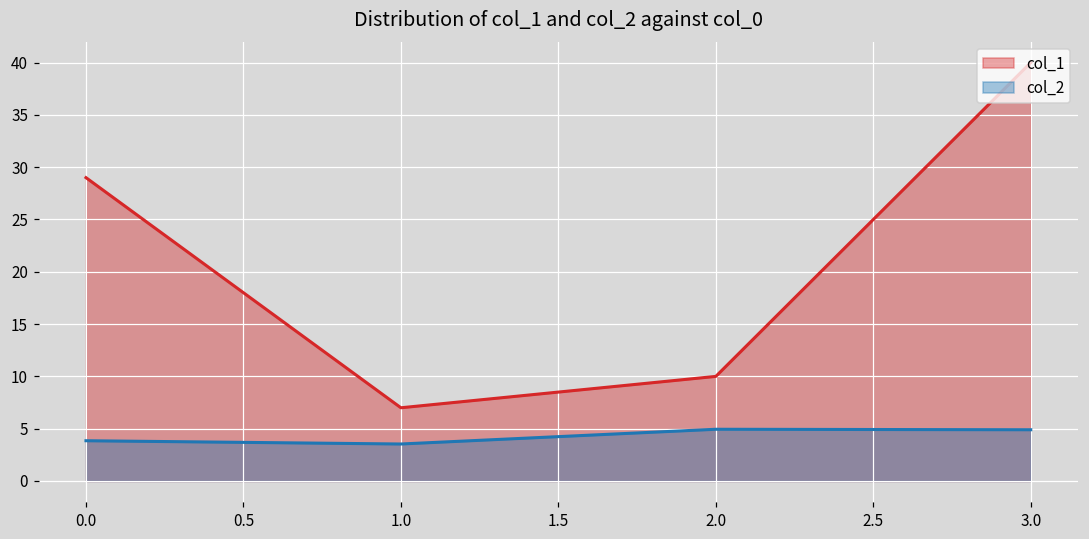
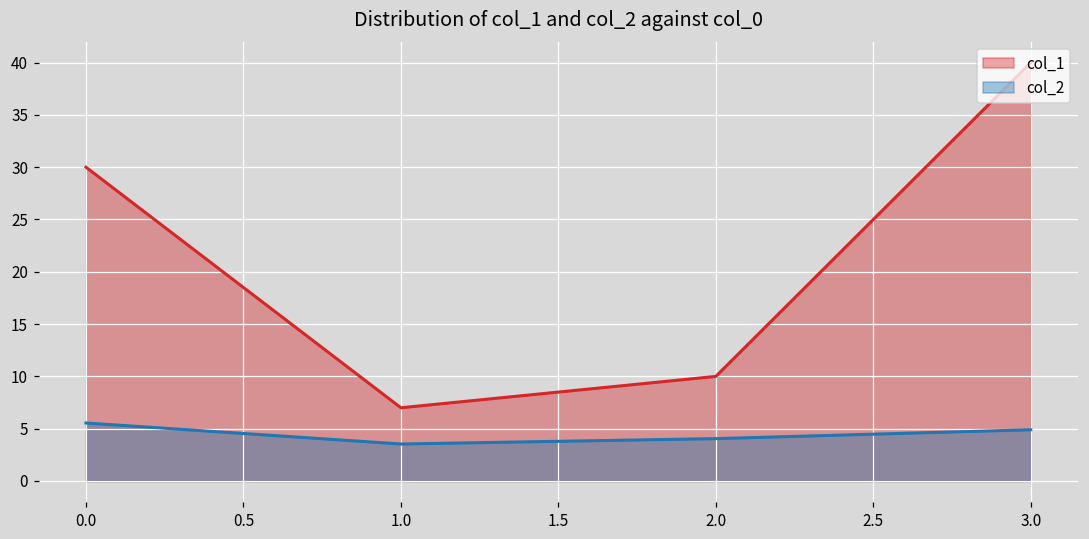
col_1, 0.0: 29 -> 30
col_2, 0.0: 4 -> 6
col_2, 2.0: 5 -> 4
